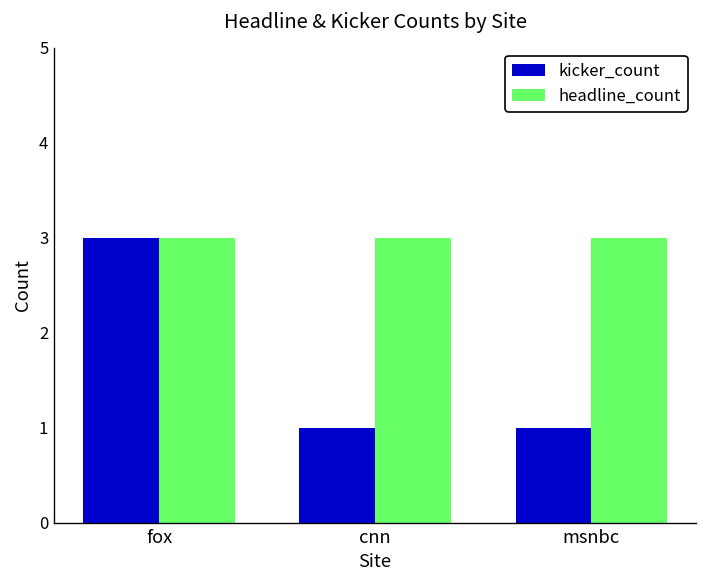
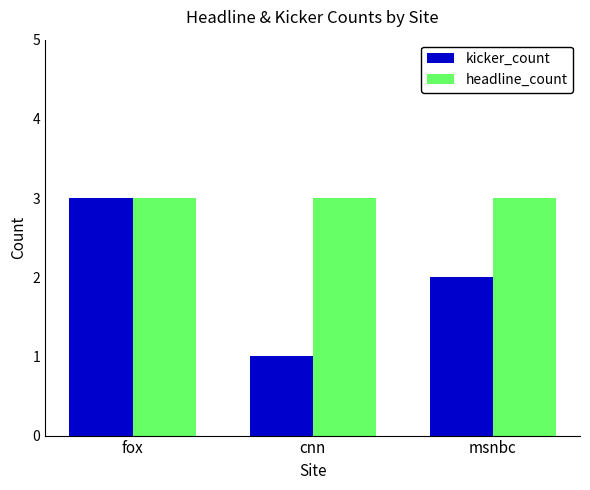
kicker_count, msnbc: 1 -> 2
